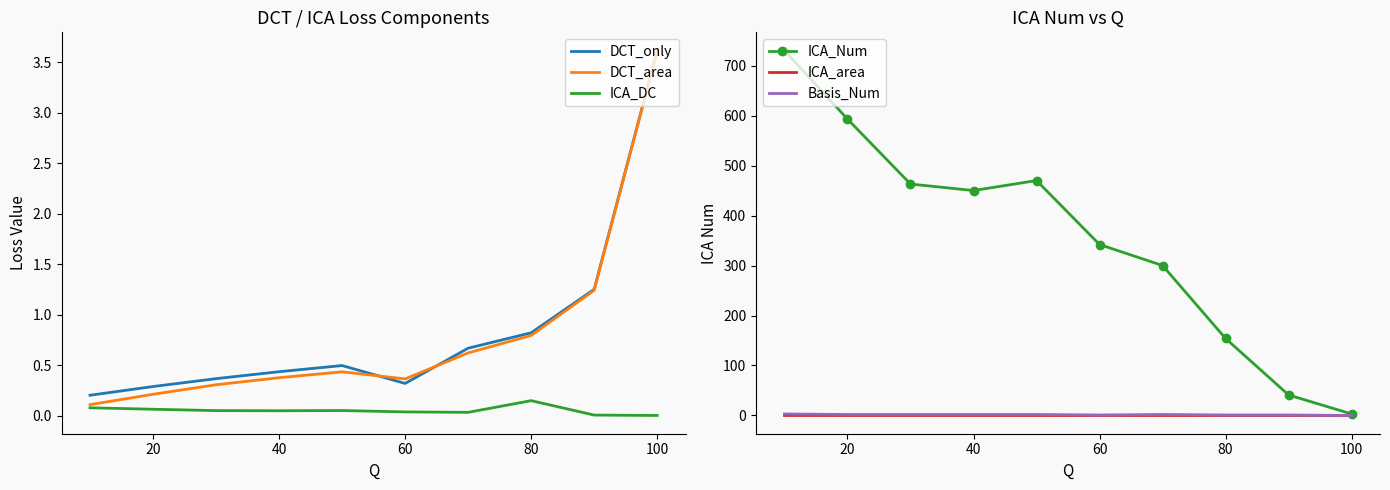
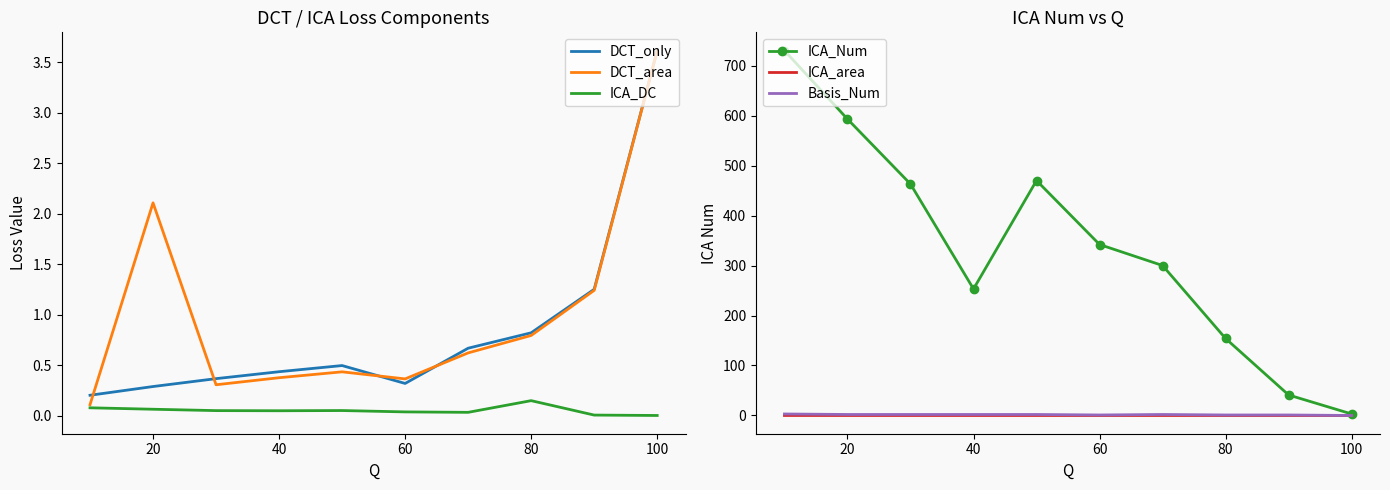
DCT / ICA Loss Components, DCT_area, 20: 0.21 -> 2.11
ICA Num vs Q, ICA_Num, 40: 450 -> 250
